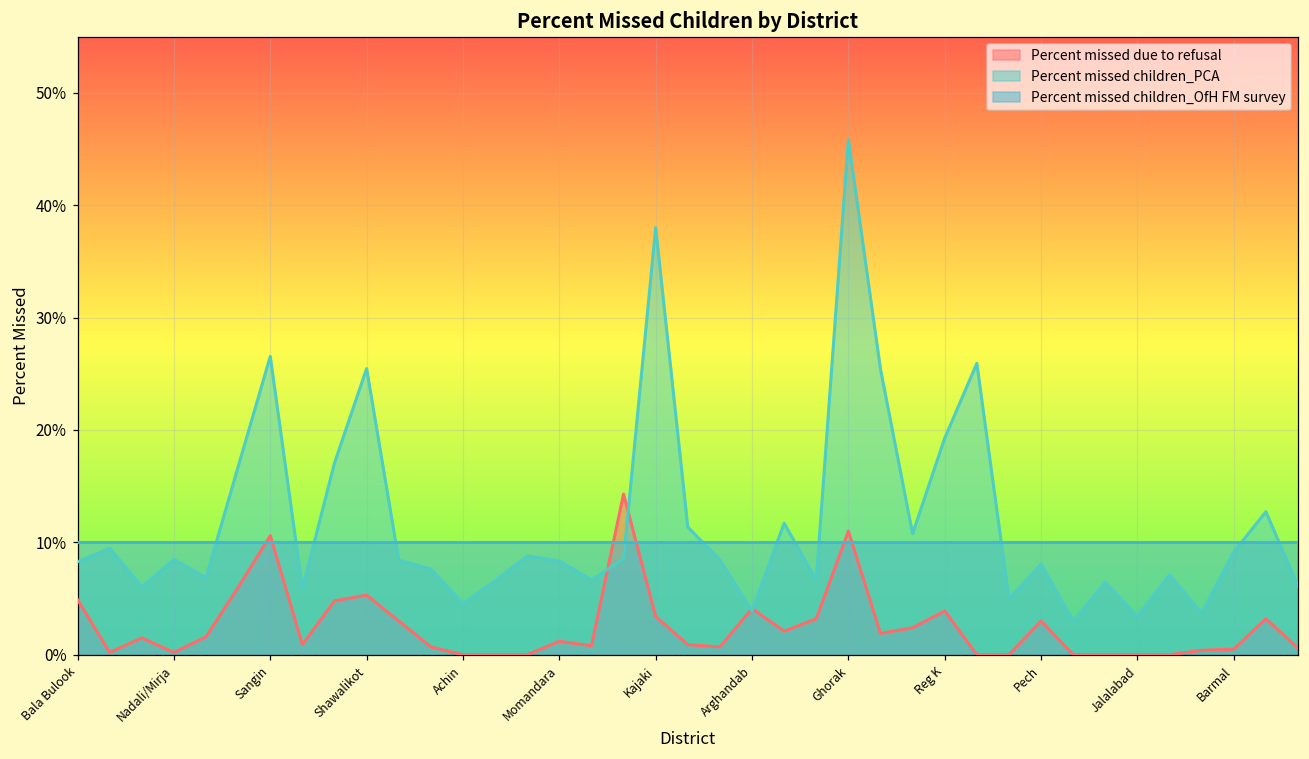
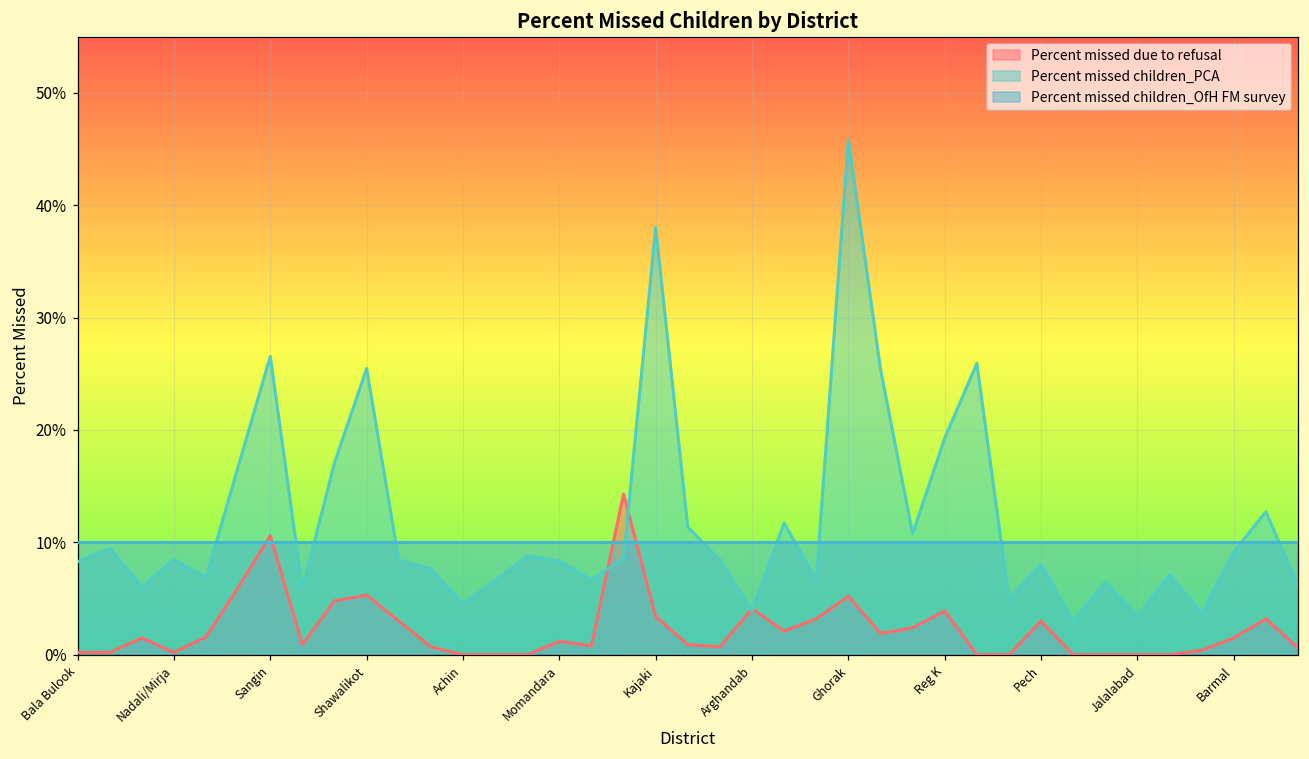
Percent missed due to refusal, Bala Bulook: 4.9% -> 0.2%
Percent missed due to refusal, Ghorak: 11.0% -> 5.2%
Percent missed due to refusal, Barmal: 0.5% -> 1.5%
